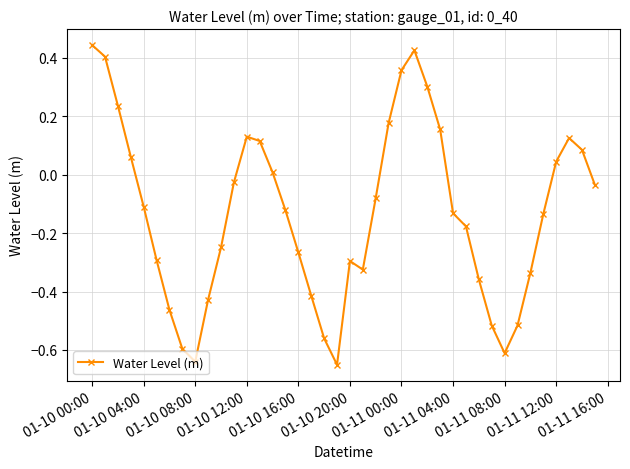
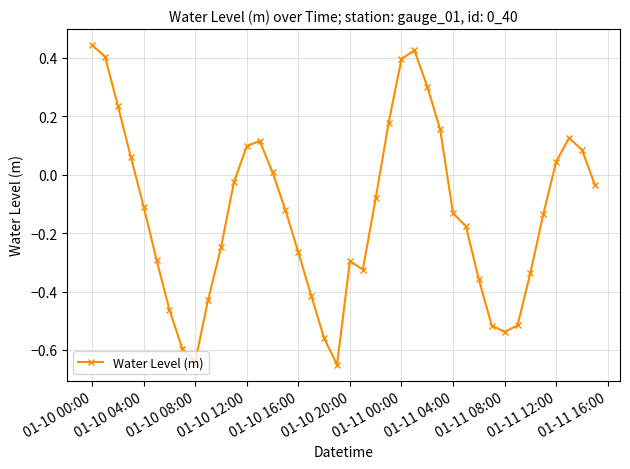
01-10 12:00: 0.13 -> 0.10
01-11 00:00: 0.36 -> 0.40
01-11 08:00: -0.61 -> -0.54
